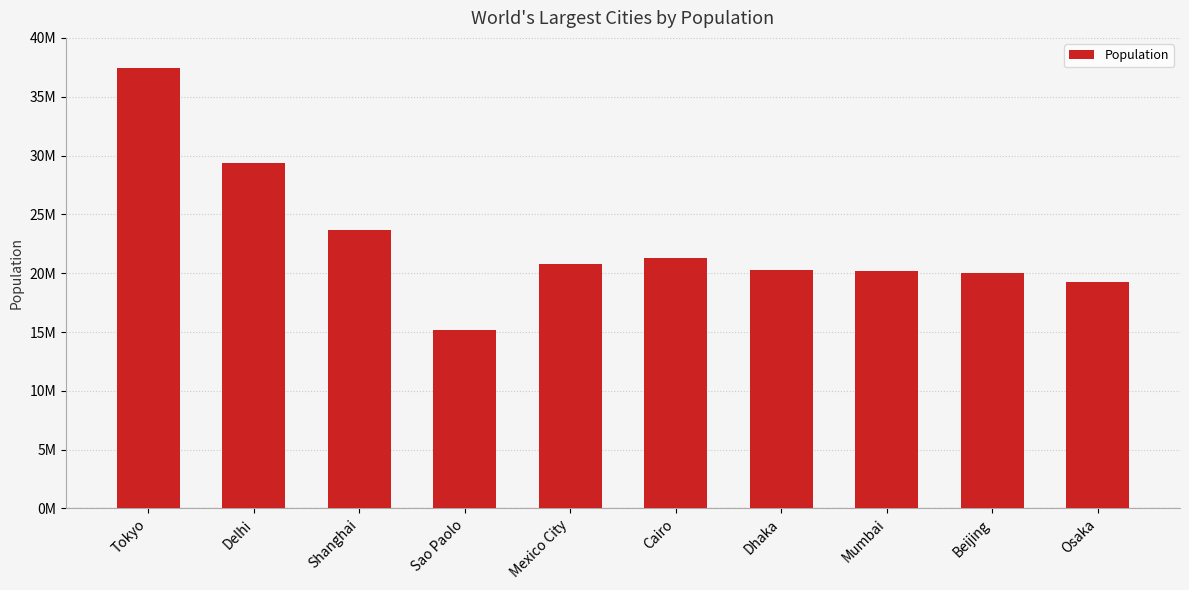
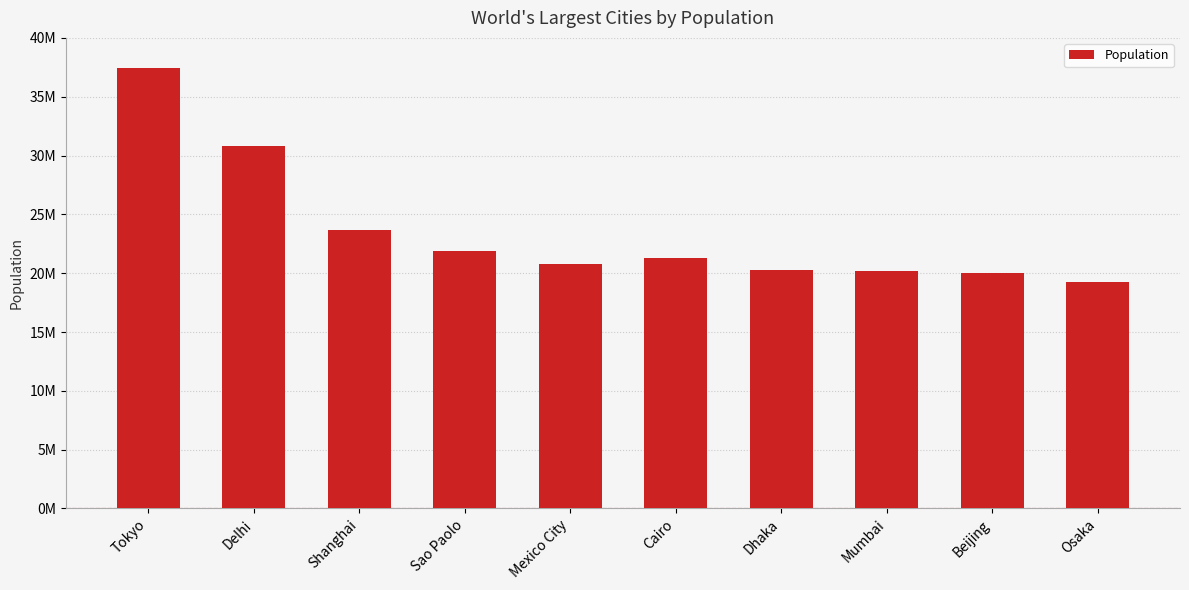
Delhi: 29400000 -> 30800000
Sao Paolo: 15200000 -> 21800000
